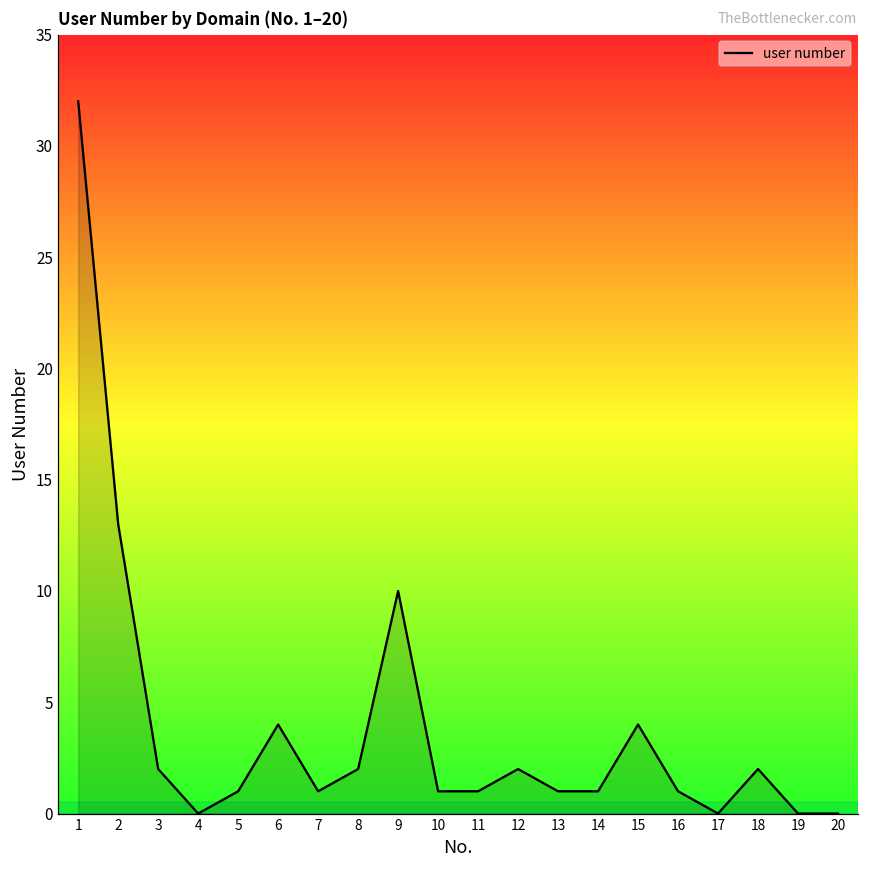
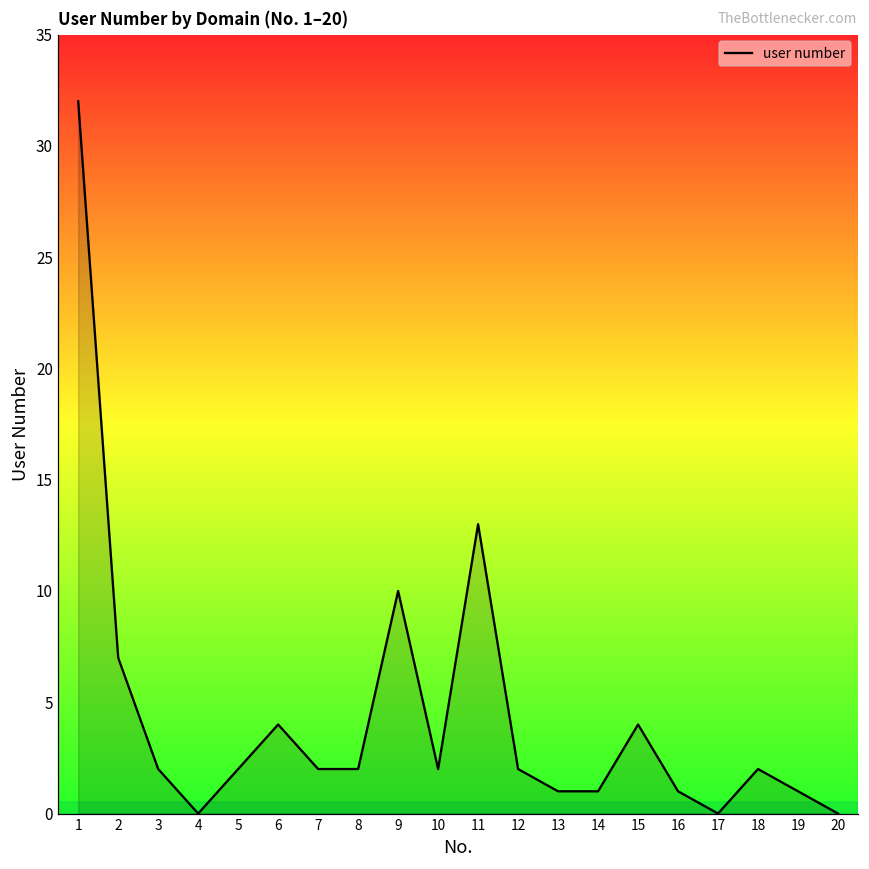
2: 13 -> 7
5: 1 -> 2
7: 1 -> 2
10: 1 -> 2
11: 1 -> 13
19: 0 -> 1
